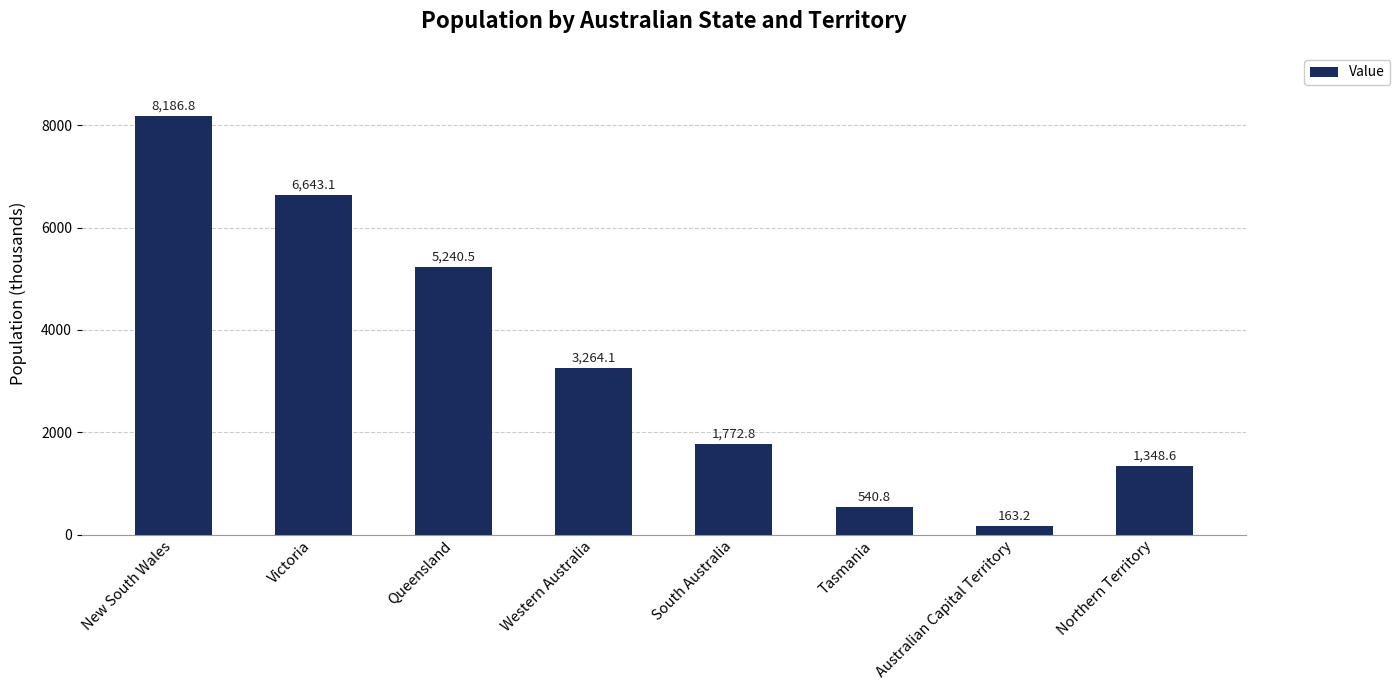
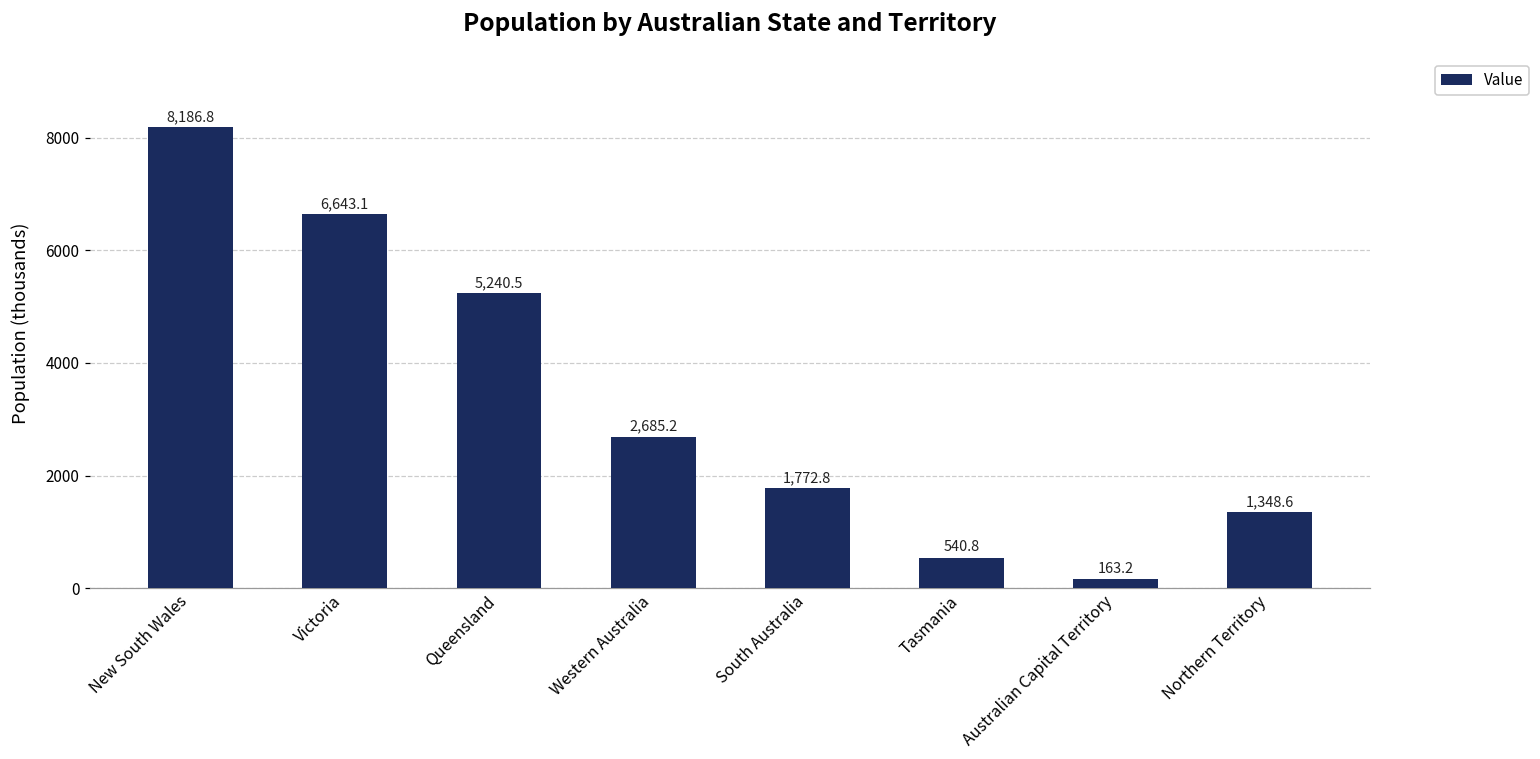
Western Australia: 3,264.1 -> 2,685.2
